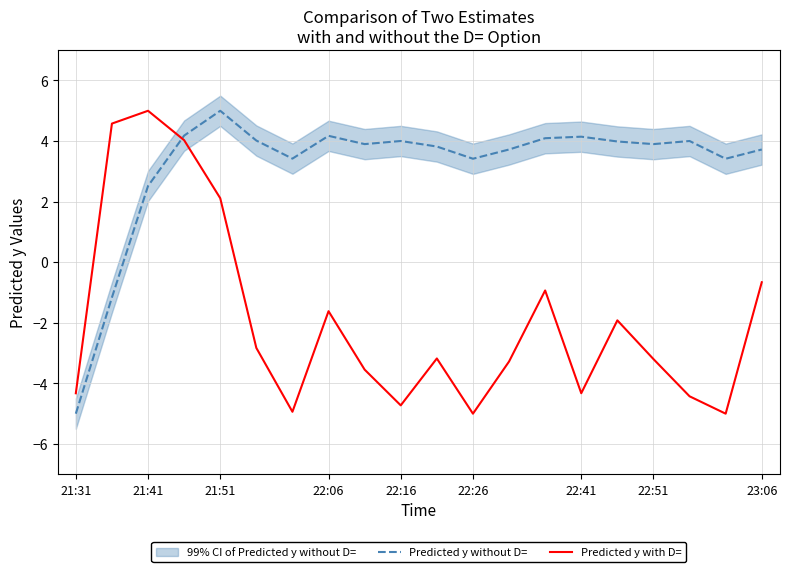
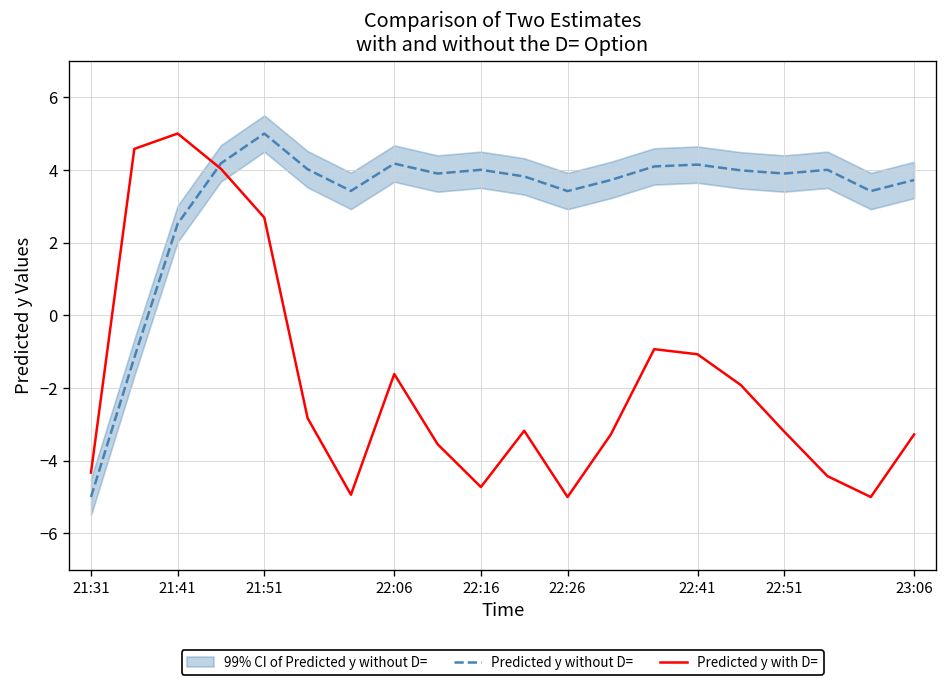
Predicted y with D=, 21:51: 2.1 -> 2.7
Predicted y with D=, 22:41: -4.3 -> -1.1
Predicted y with D=, 23:06: -0.7 -> -3.3
